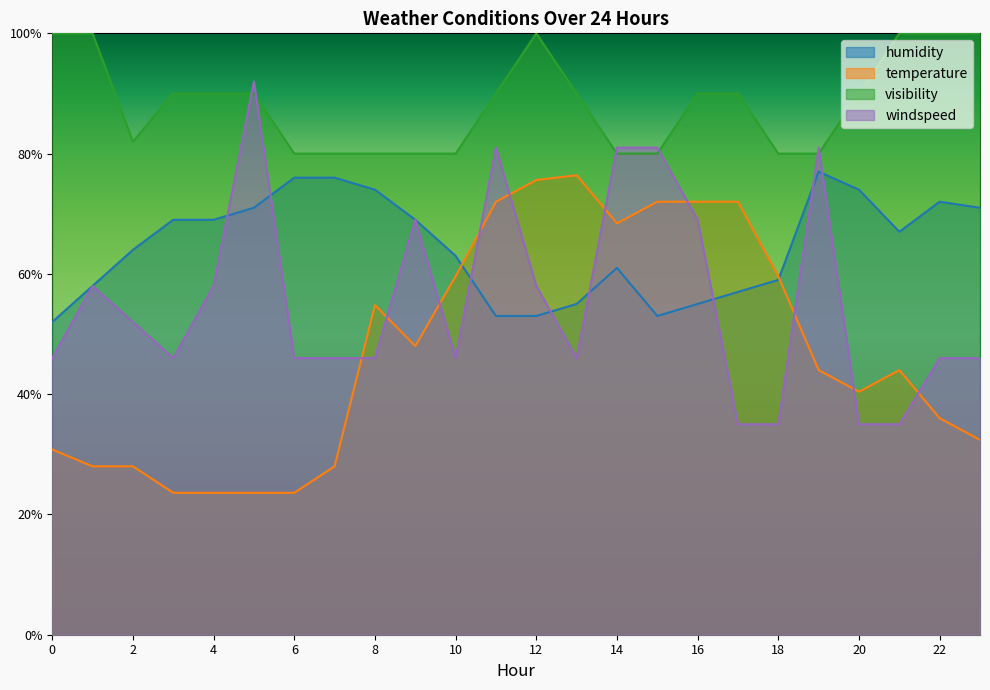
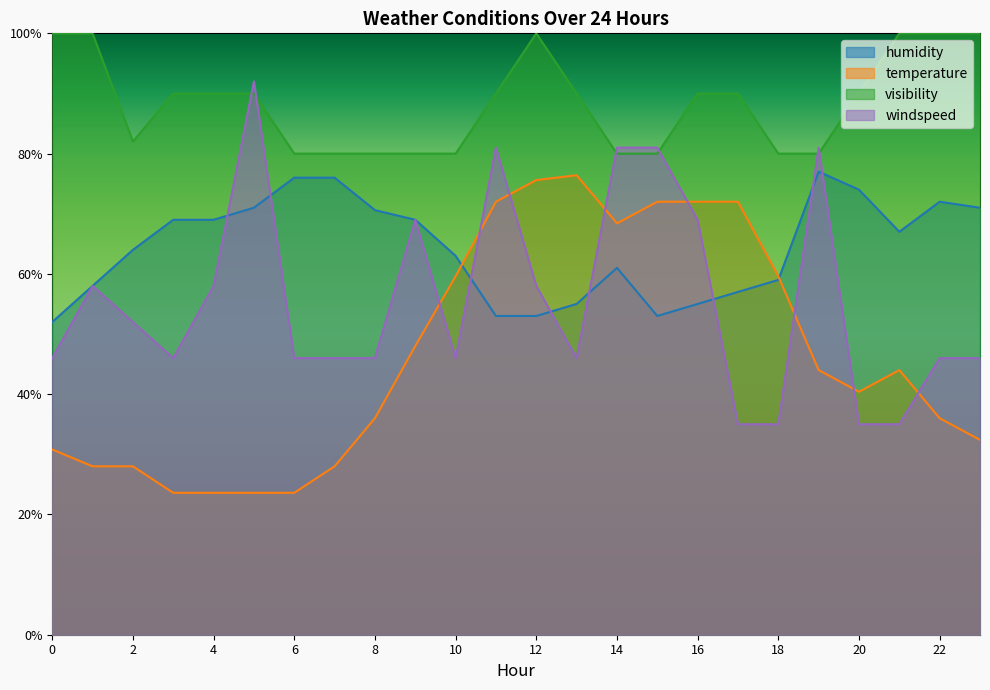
humidity, 8: 74% -> 71%
temperature, 8: 55% -> 36%
